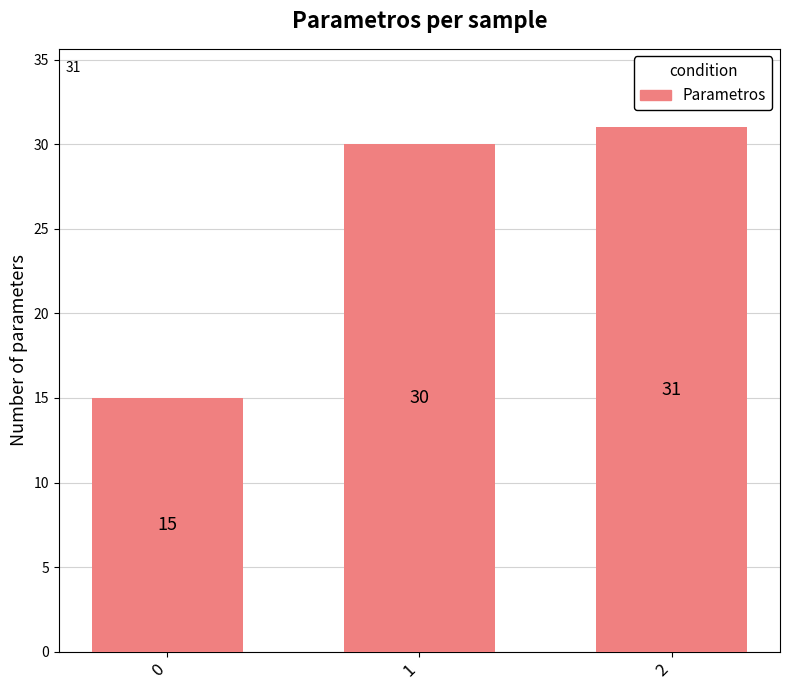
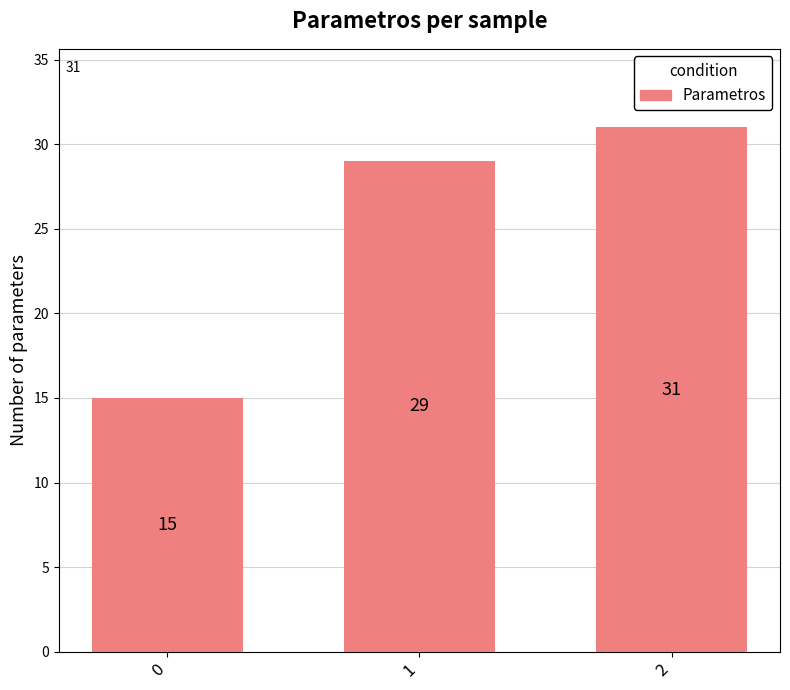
1: 30 -> 29
